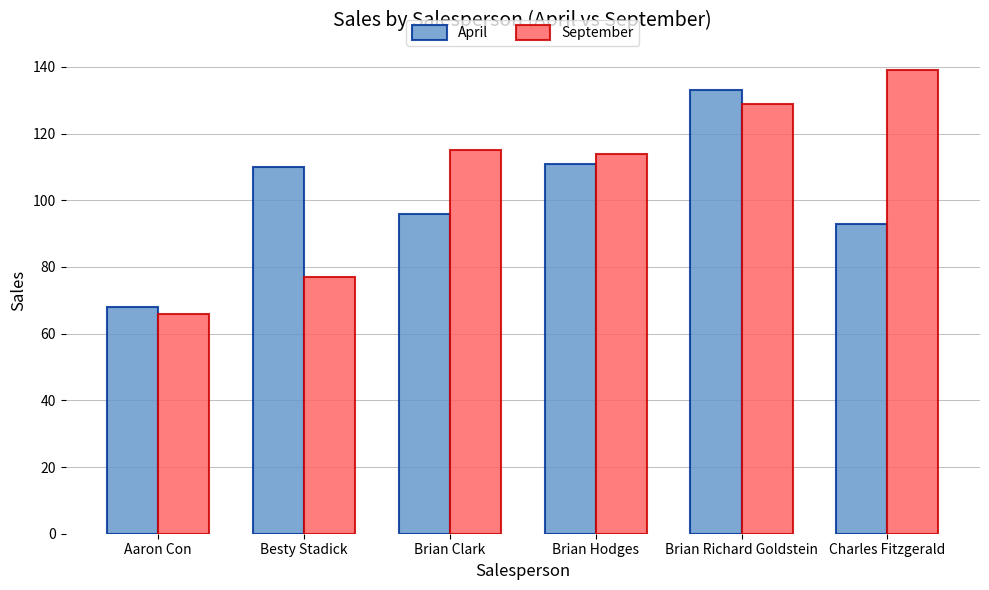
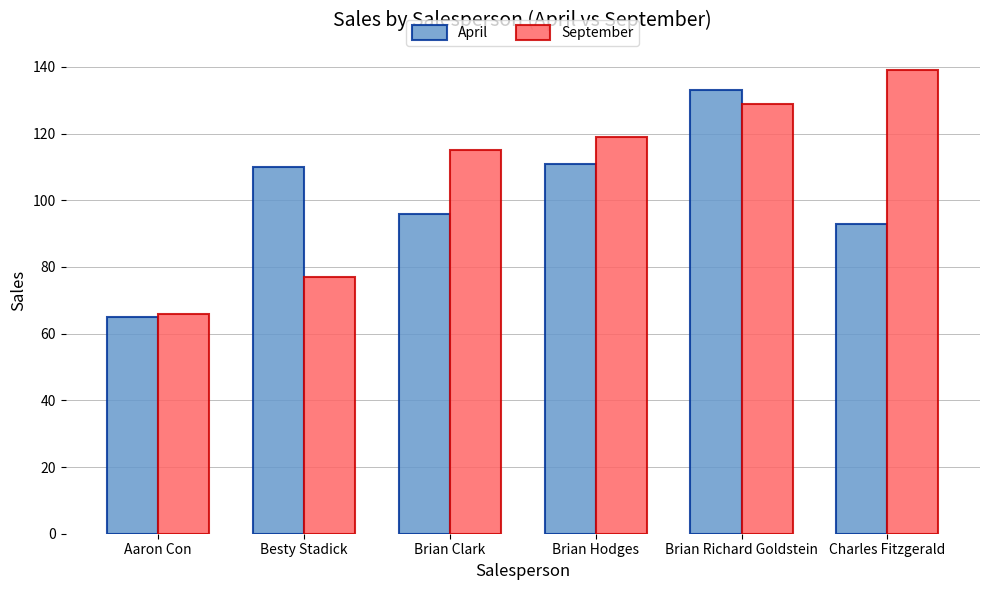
April, Aaron Con: 68 -> 65
September, Brian Hodges: 114 -> 119
